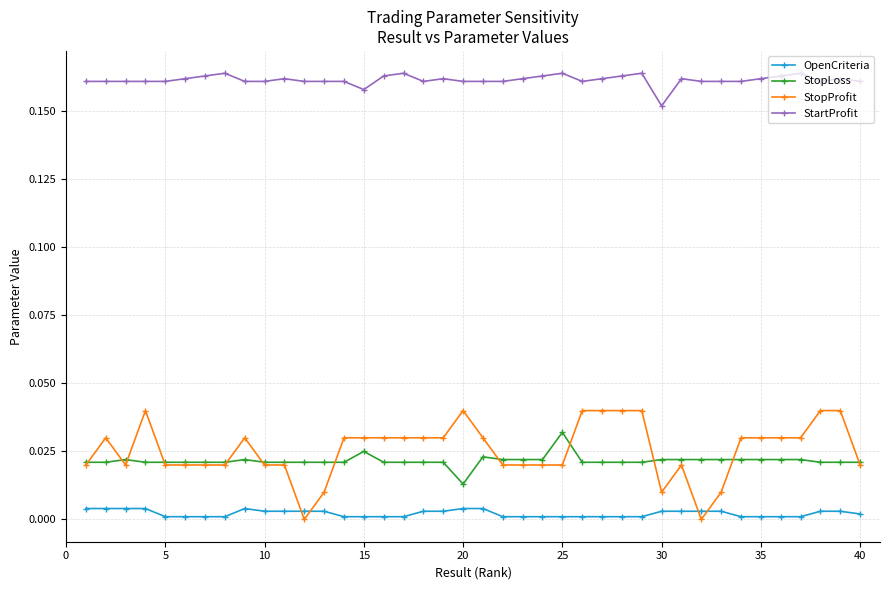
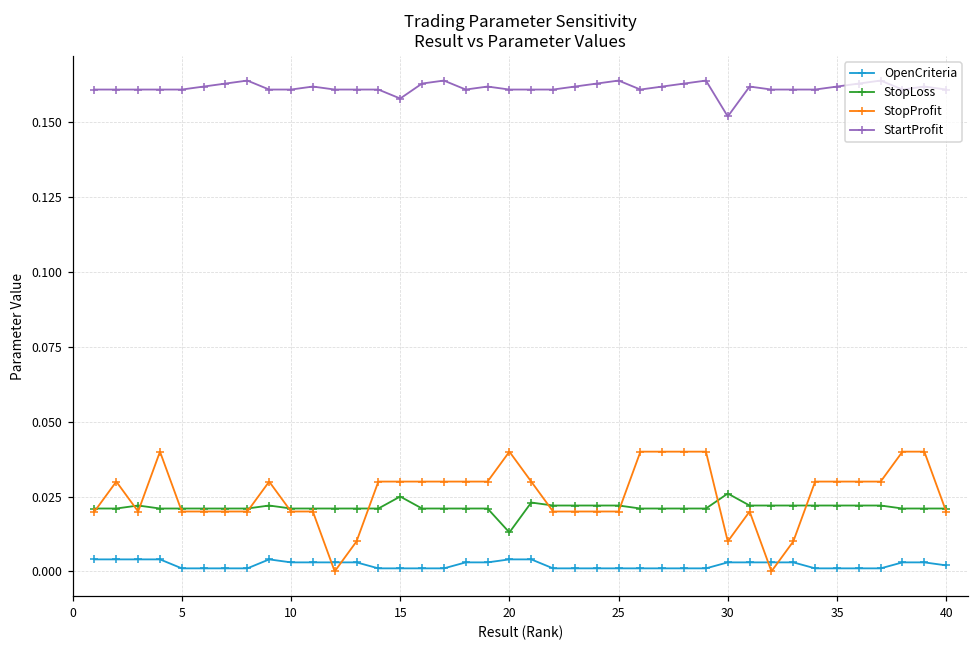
StopLoss, 25: 0.032 -> 0.022
StopLoss, 30: 0.022 -> 0.026
